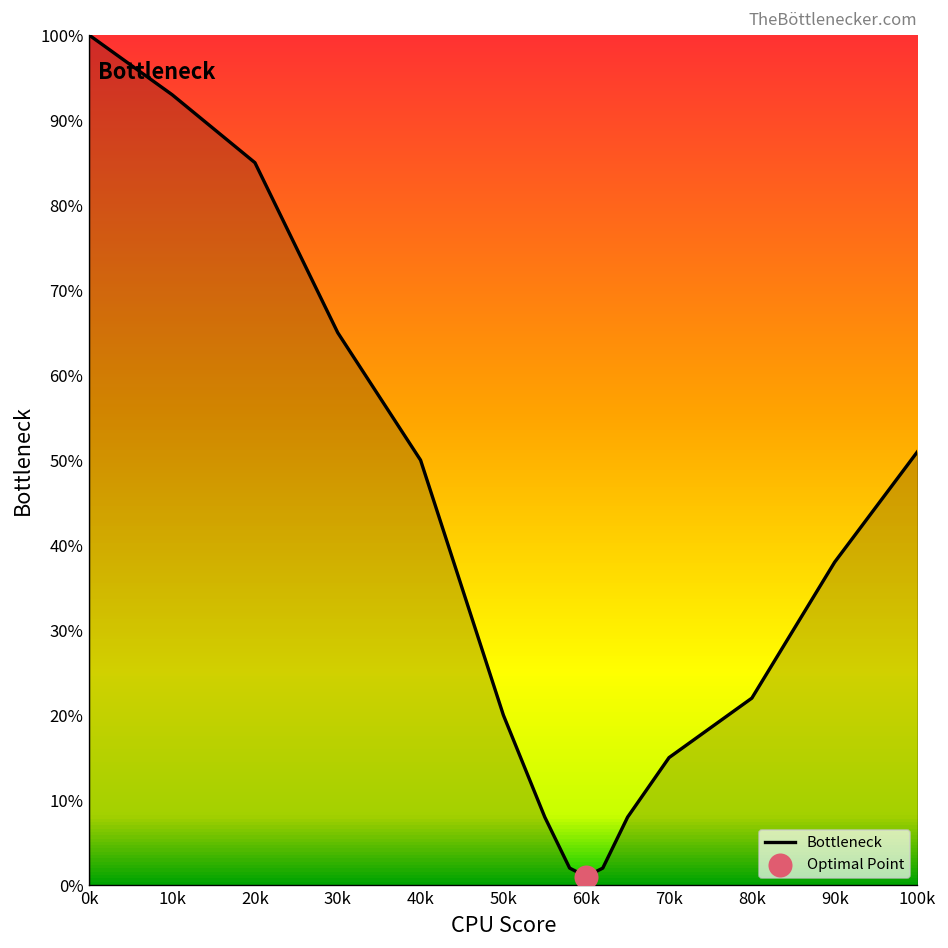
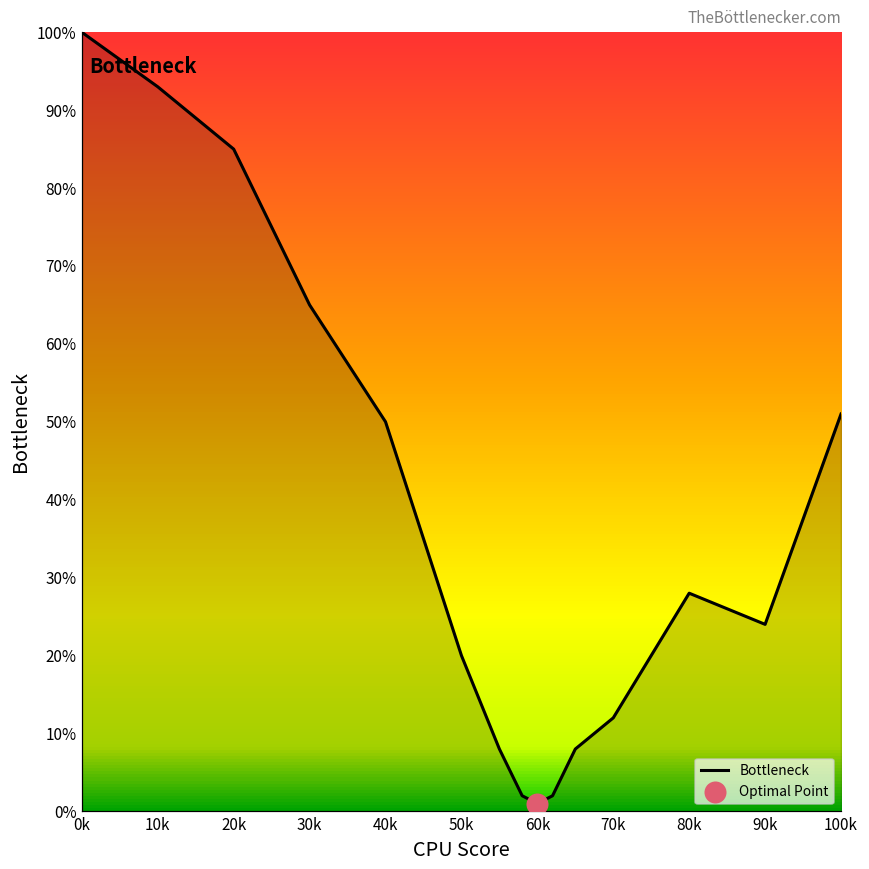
Bottleneck, 70k: 15% -> 12%
Bottleneck, 80k: 22% -> 28%
Bottleneck, 90k: 38% -> 24%
